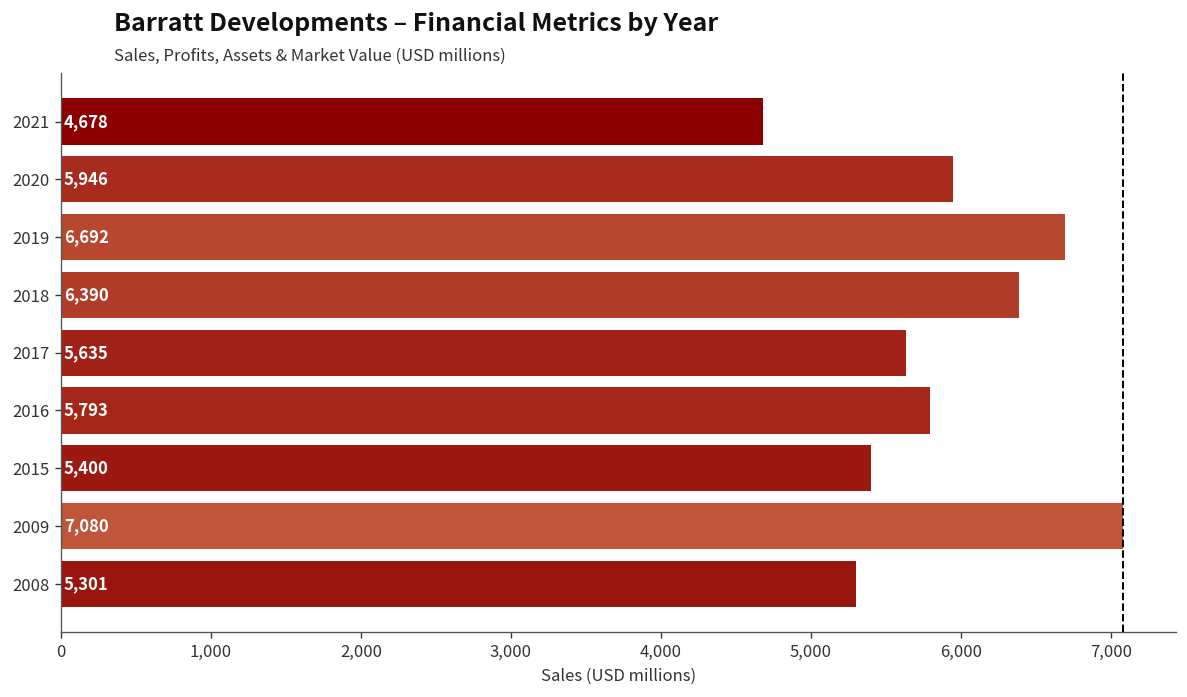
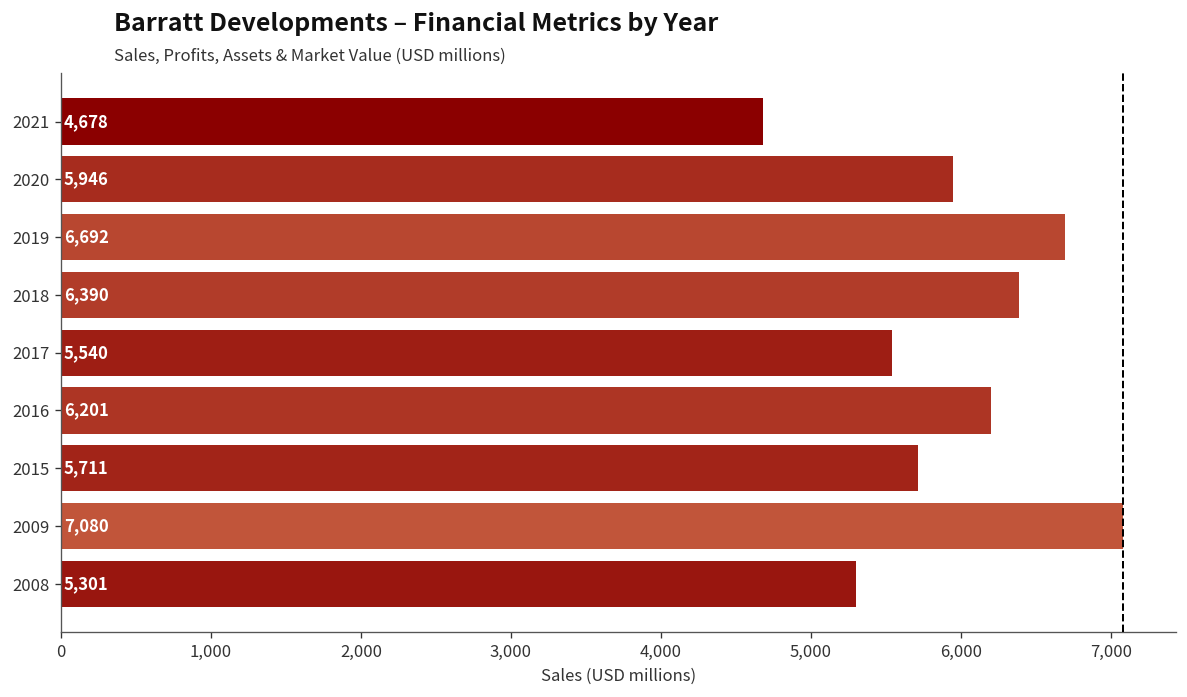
2017: 5,635 -> 5,540
2016: 5,793 -> 6,201
2015: 5,400 -> 5,711
